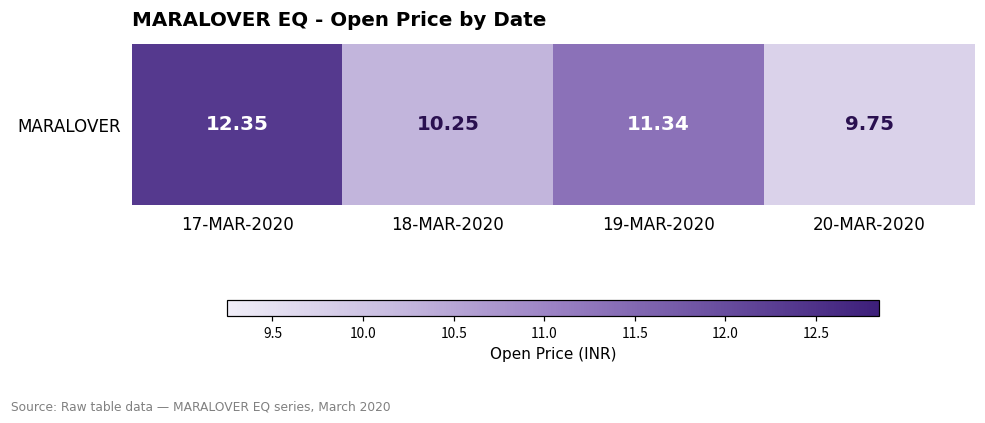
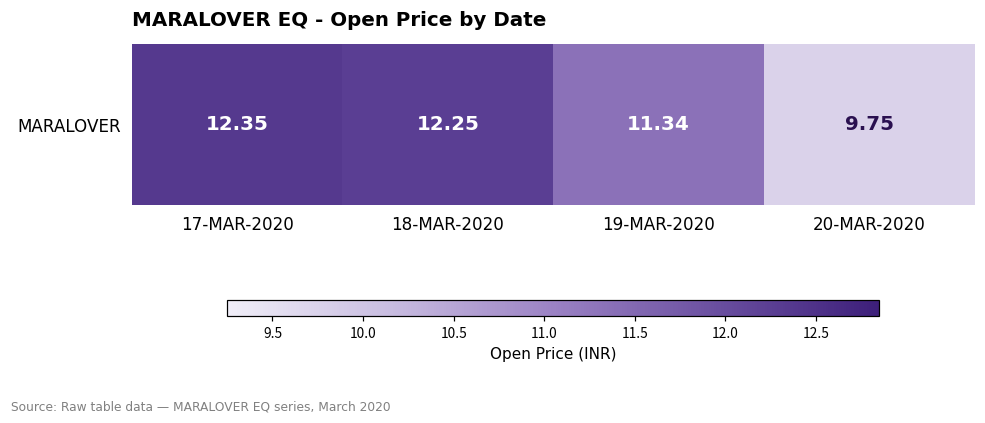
MARALOVER, 18-MAR-2020: 10.25 -> 12.25
